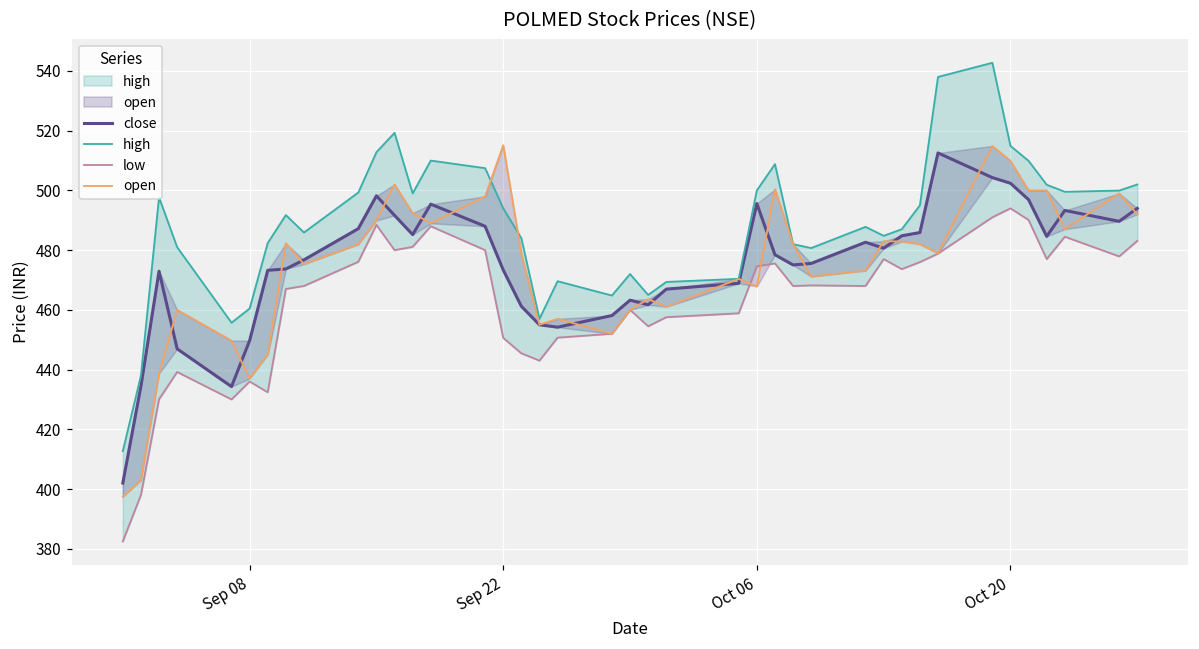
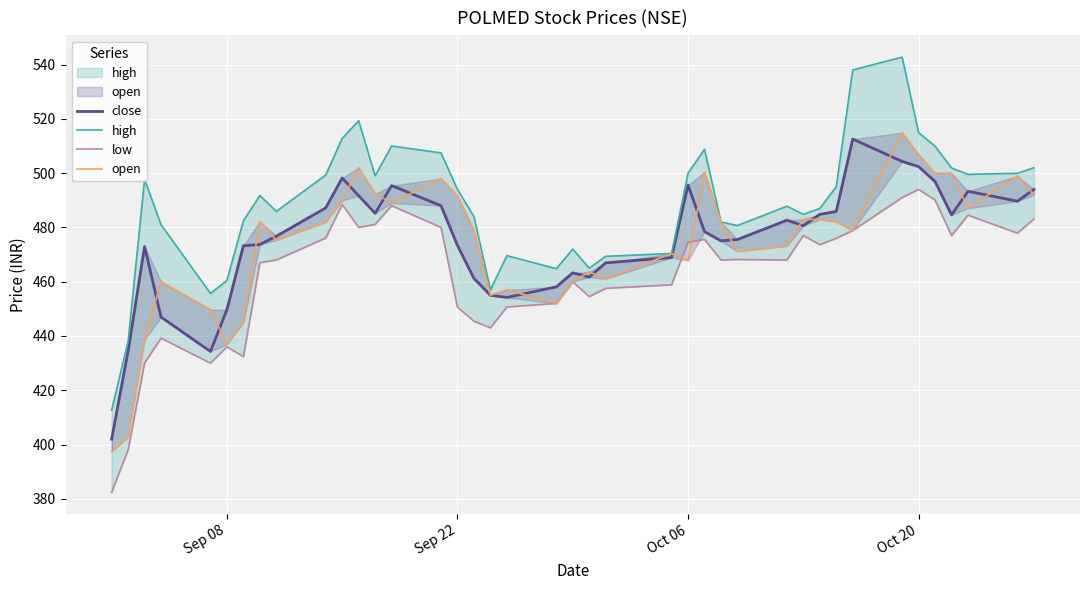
open, Sep 22: 515 -> 492
open, Oct 20: 510 -> 507
